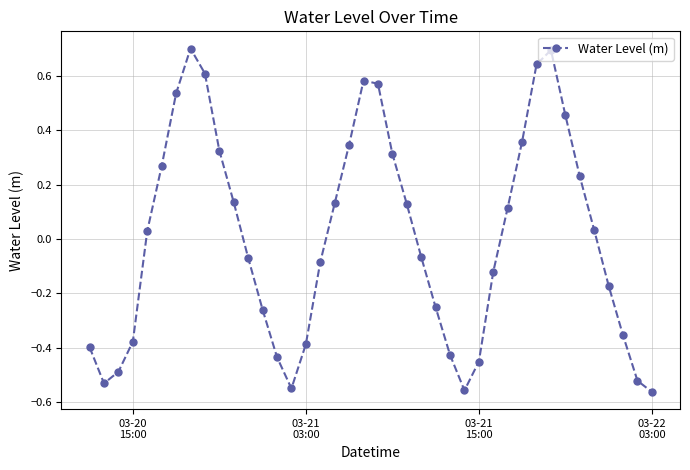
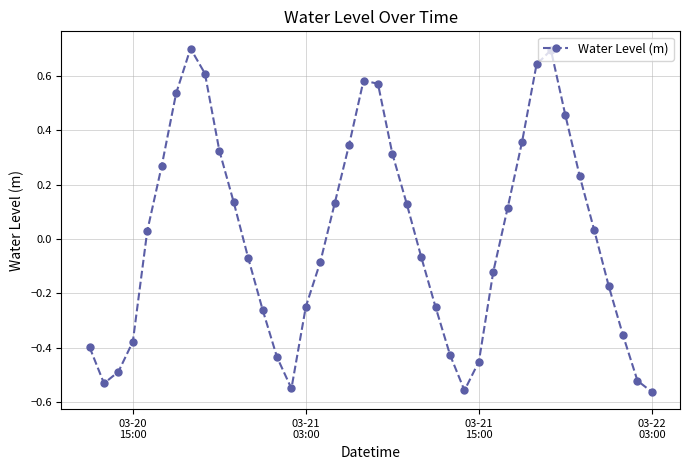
03-21 03:00: -0.39 -> -0.25
